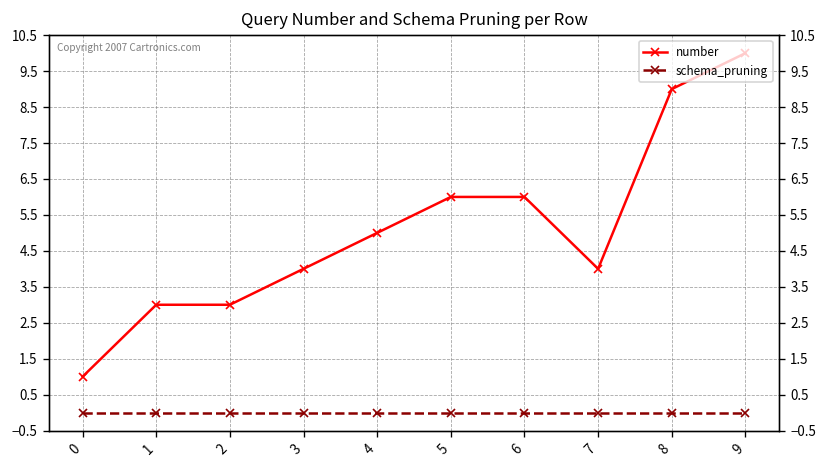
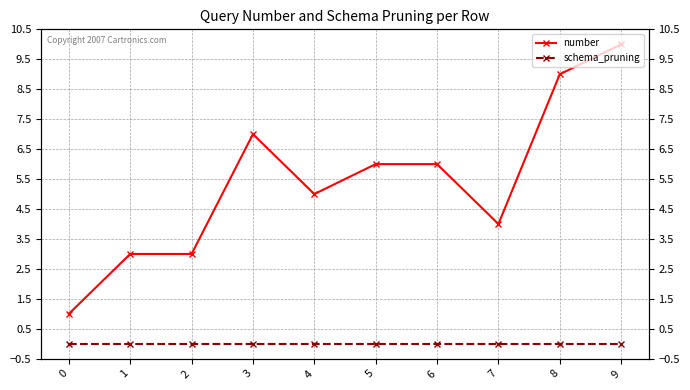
number, 3: 4 -> 7
